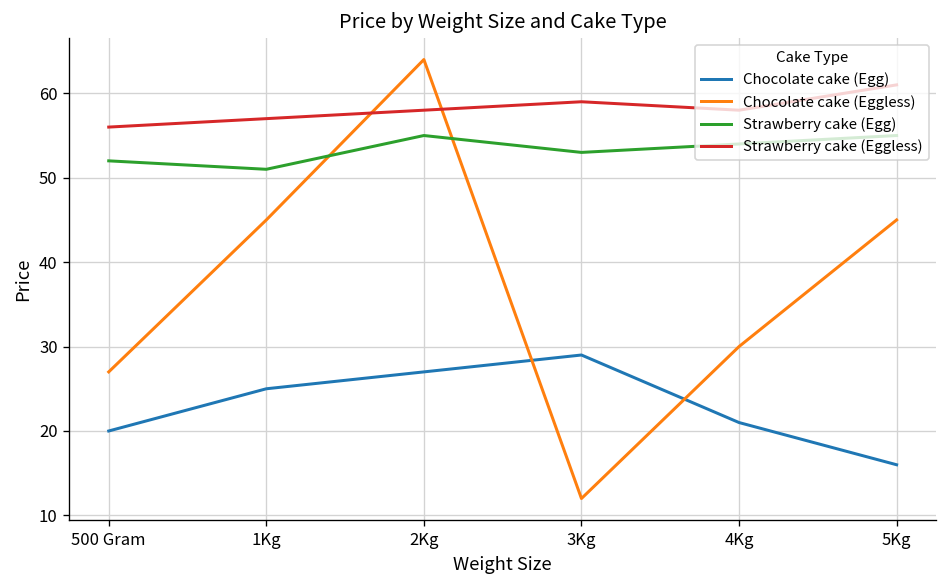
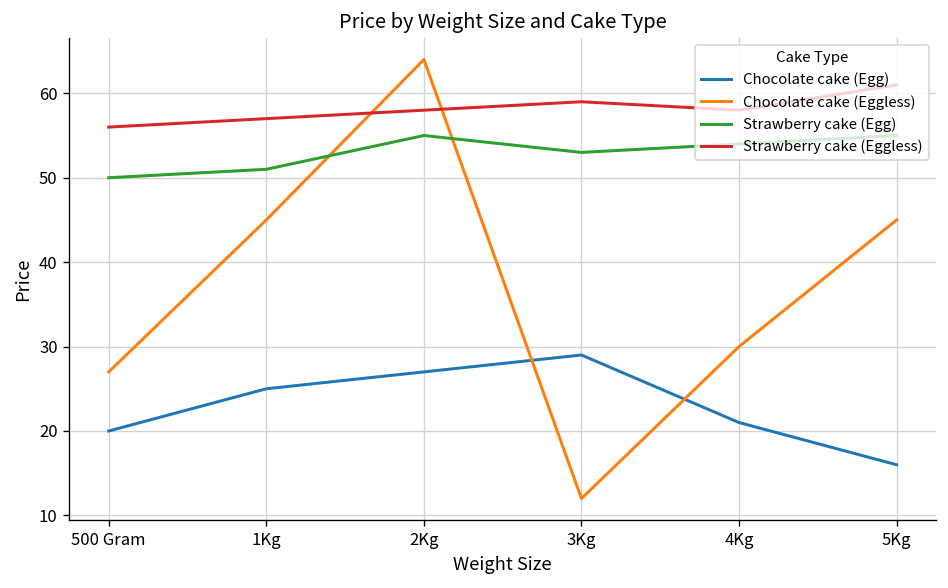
Strawberry cake (Egg), 500 Gram: 52 -> 50
